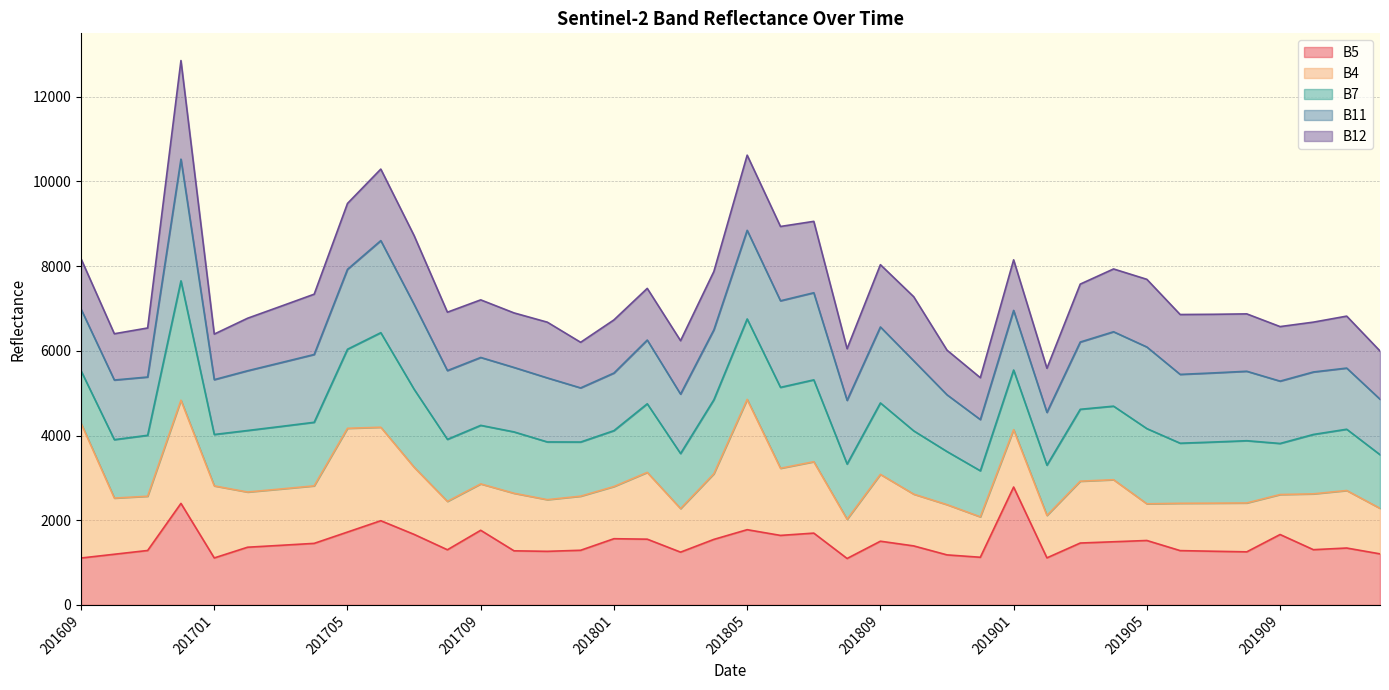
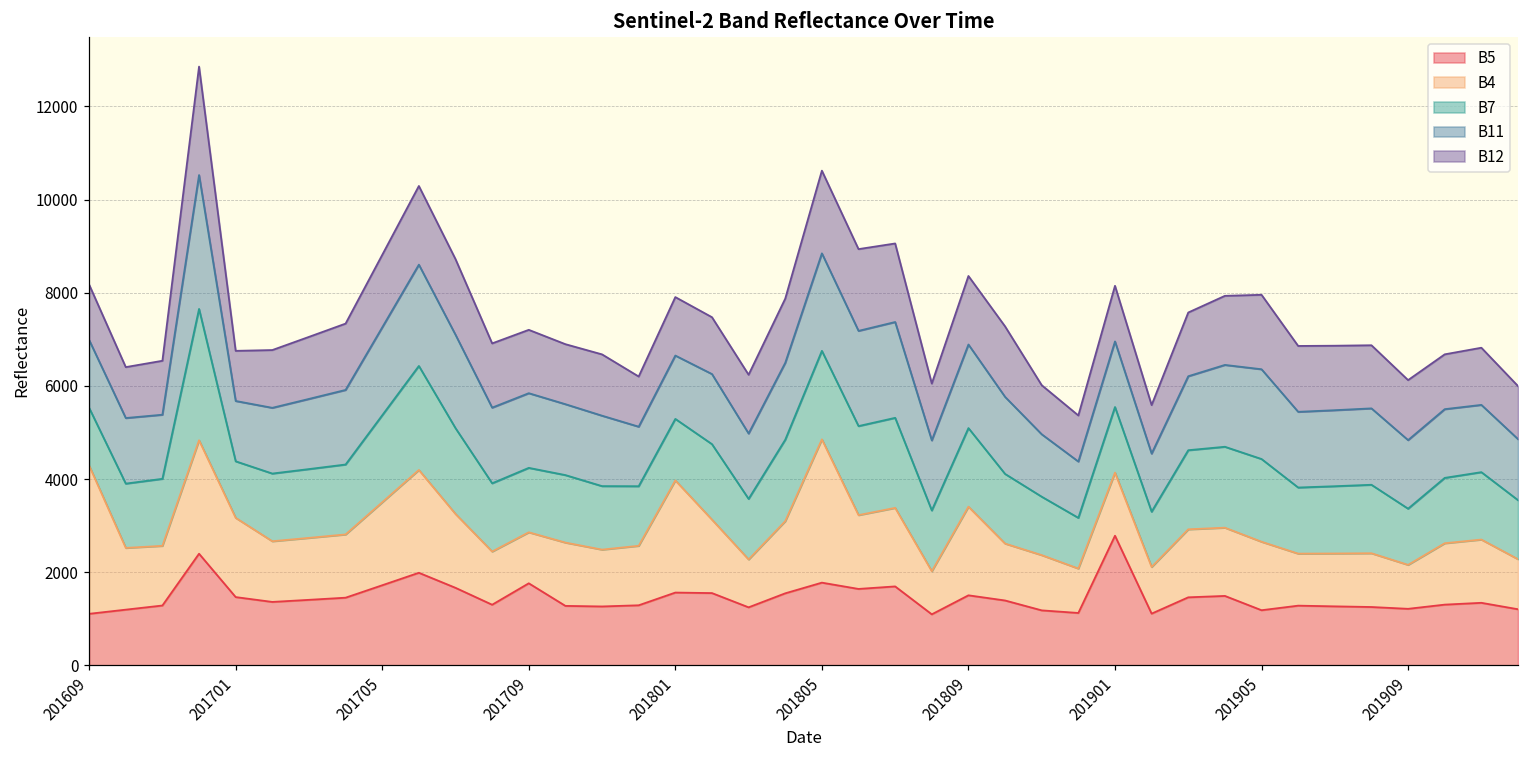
B5, 201701: 1100 -> 1500
B4, 201705: 2500 -> 1800
B4, 201801: 1200 -> 2400
B4, 201809: 1600 -> 1900
B5, 201905: 1500 -> 1200
B4, 201905: 900 -> 1500
B5, 201909: 1700 -> 1200
